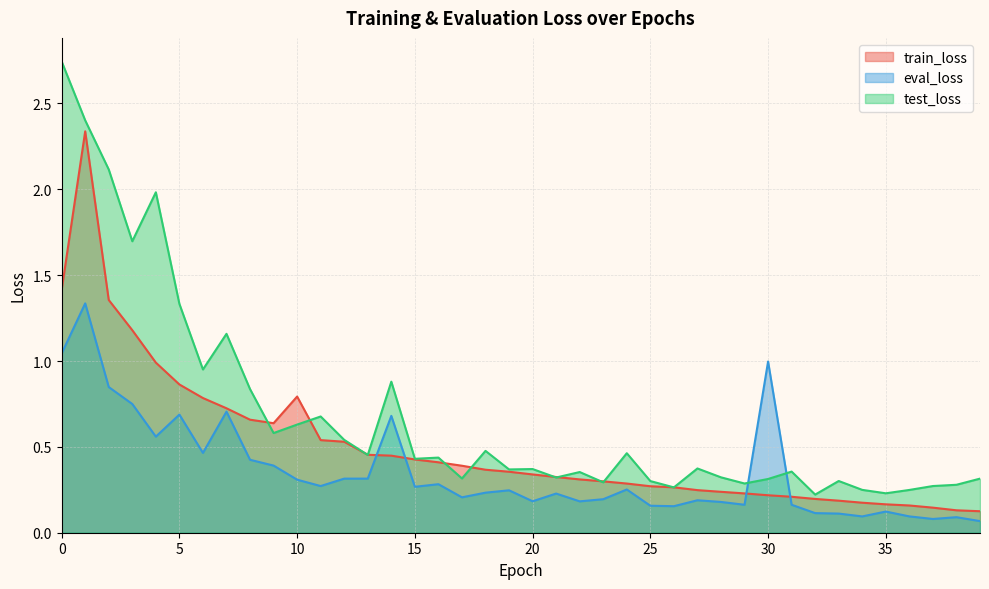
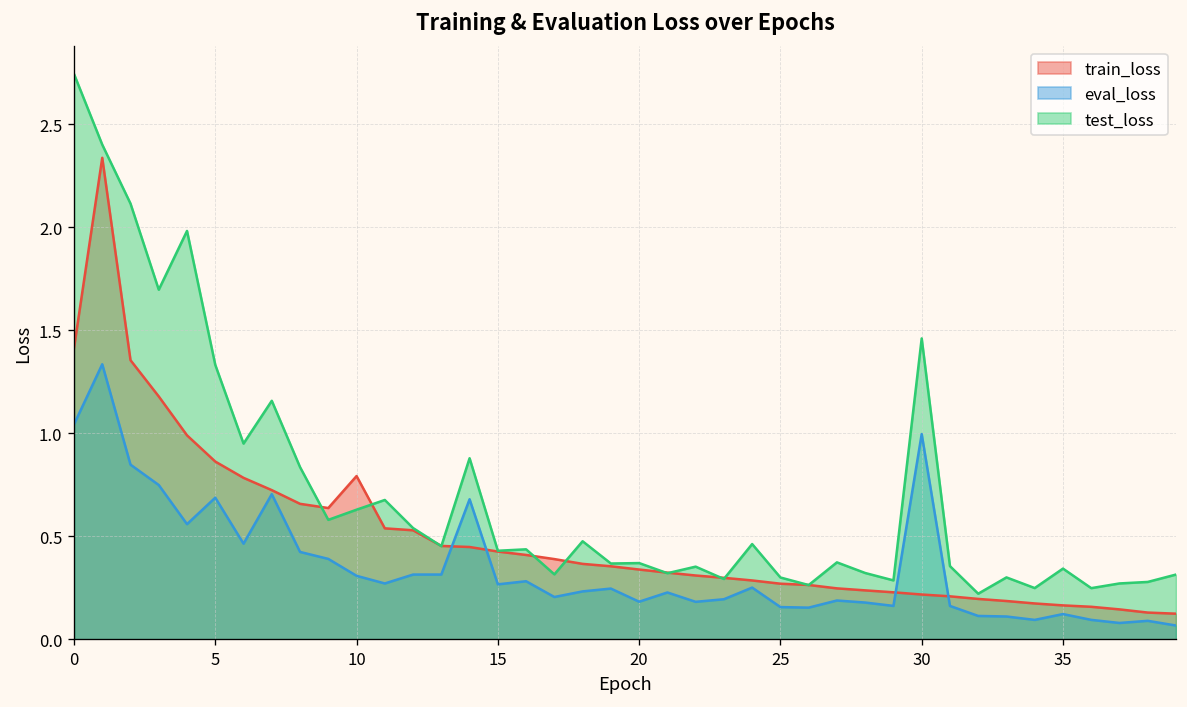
test_loss, 30: 0.31 -> 1.46
test_loss, 35: 0.23 -> 0.34
